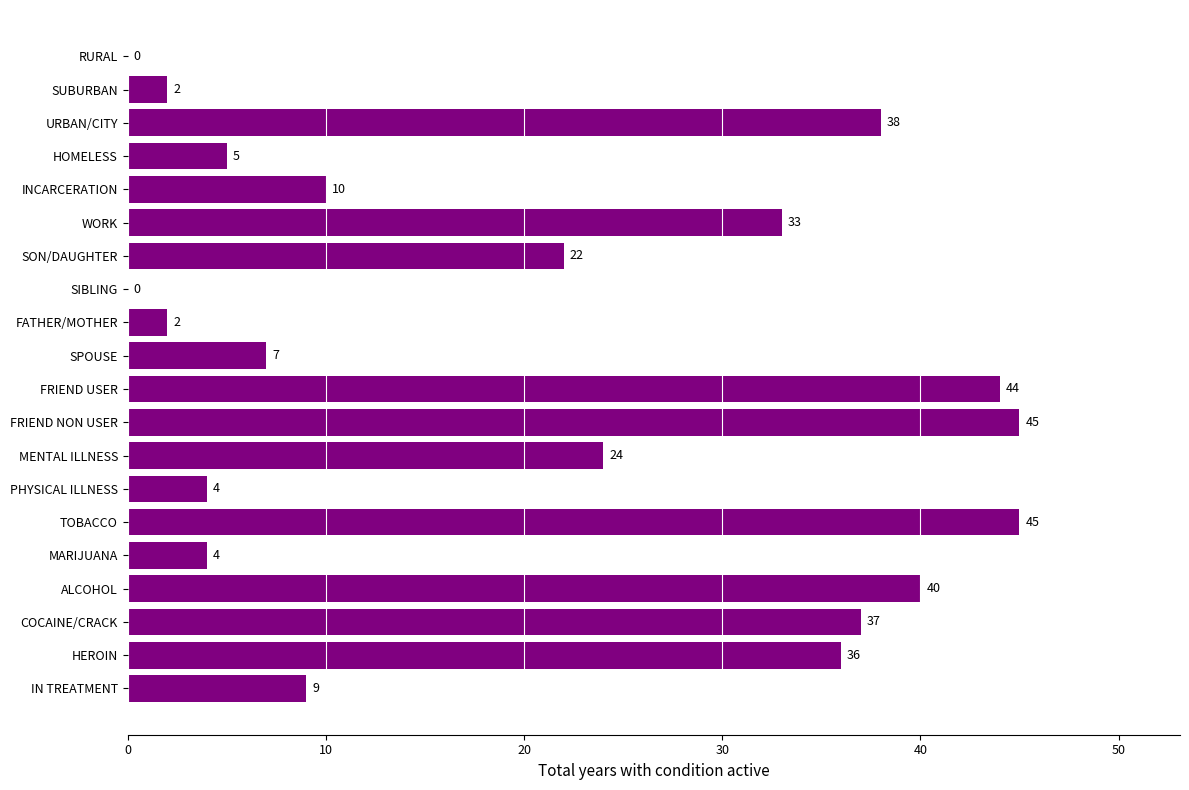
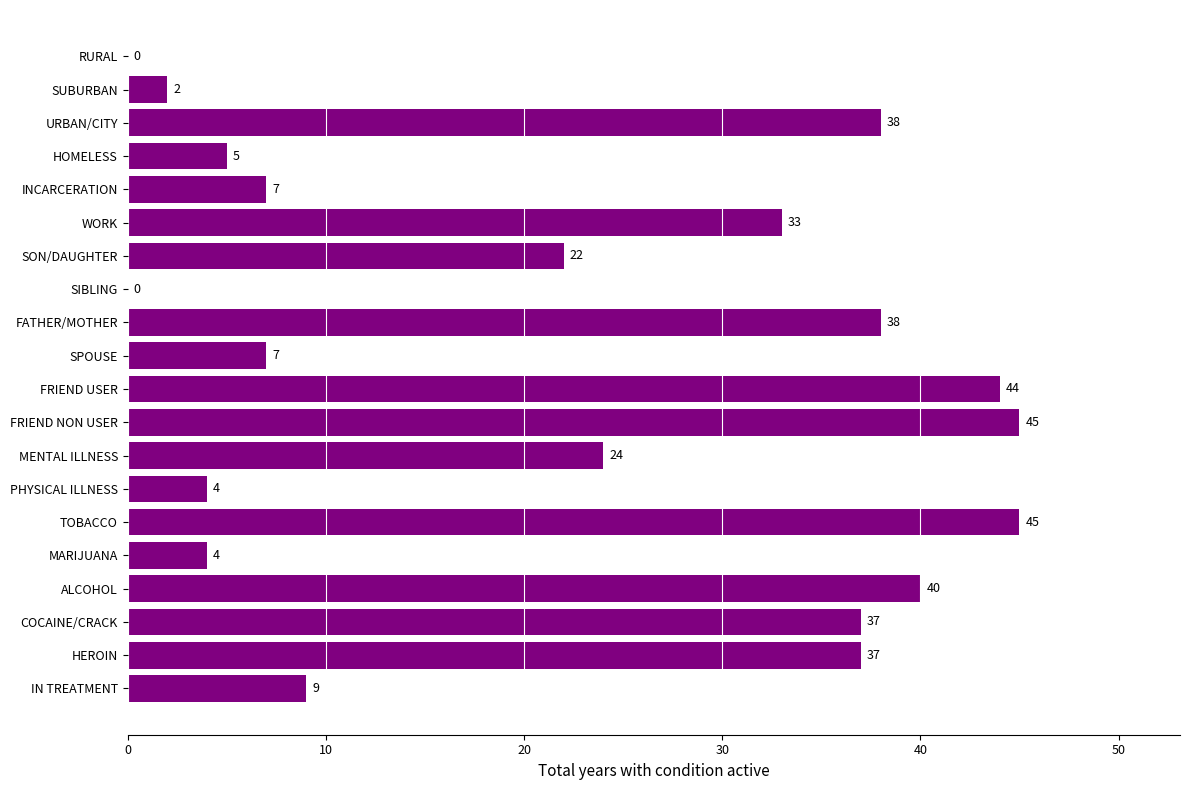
INCARCERATION: 10 -> 7
FATHER/MOTHER: 2 -> 38
HEROIN: 36 -> 37
